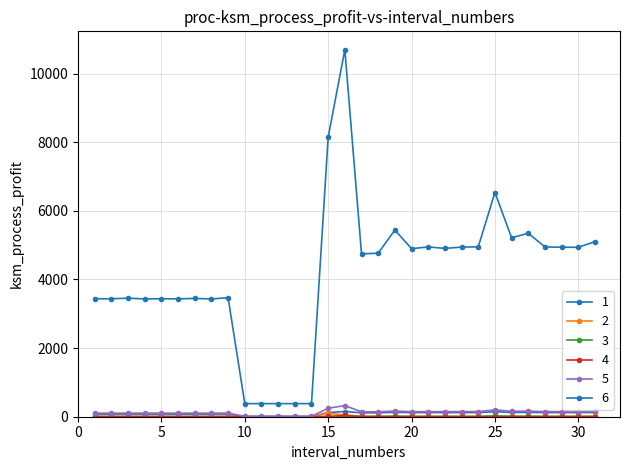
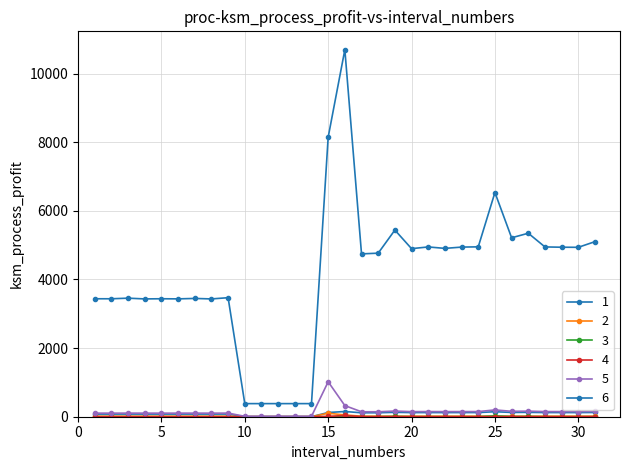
5, 15: 200 -> 1000
